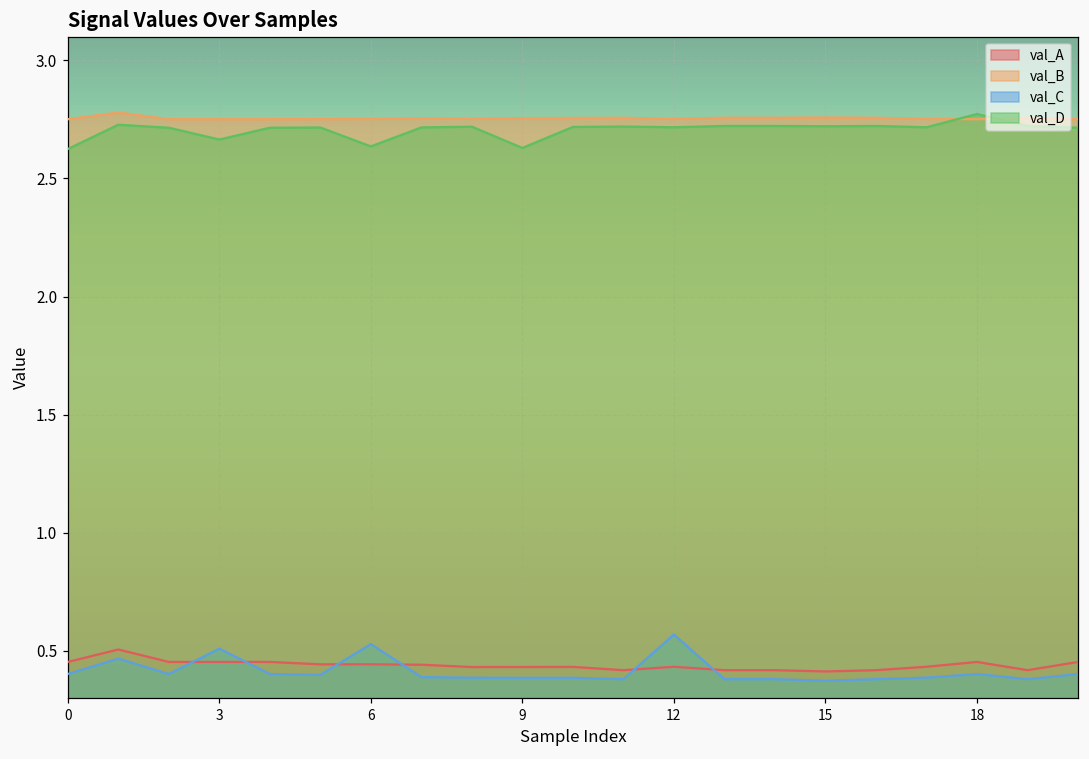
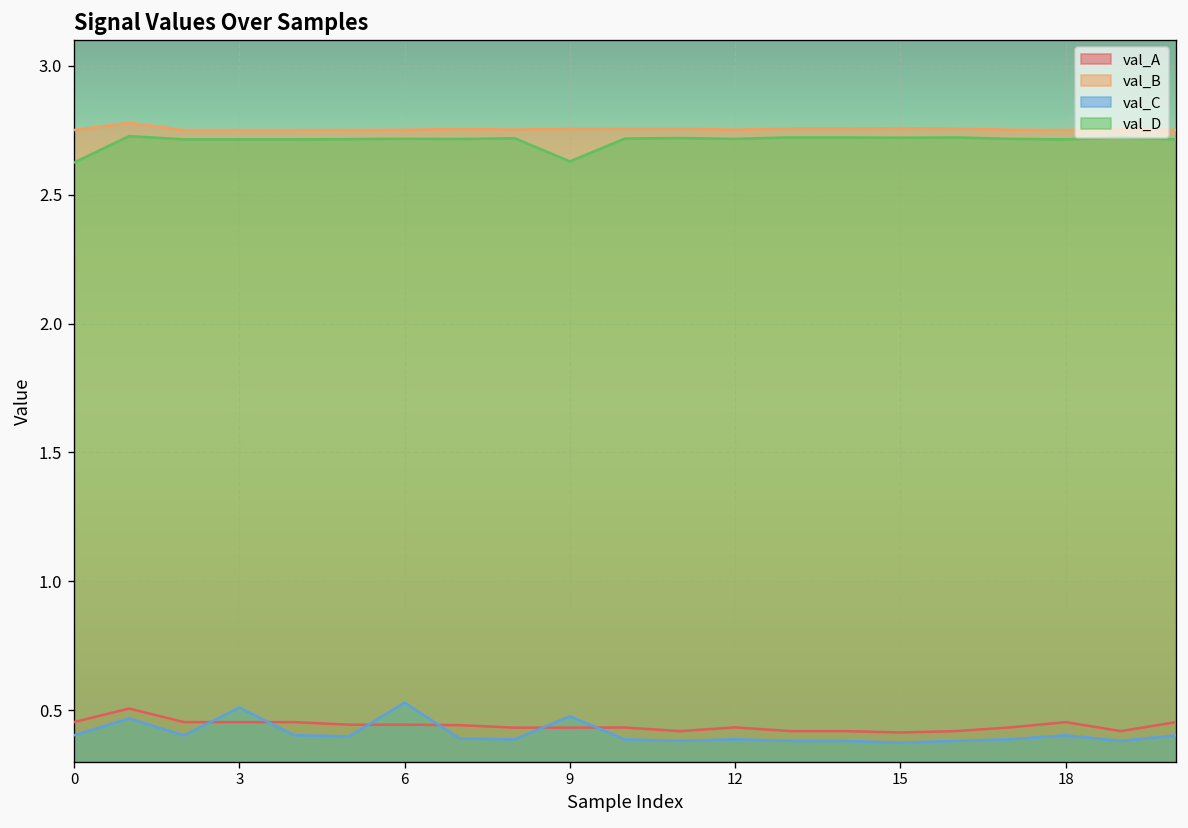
val_D, 3: 2.66 -> 2.71
val_D, 6: 2.64 -> 2.72
val_C, 9: 0.39 -> 0.48
val_C, 12: 0.57 -> 0.39
val_D, 18: 2.77 -> 2.71
